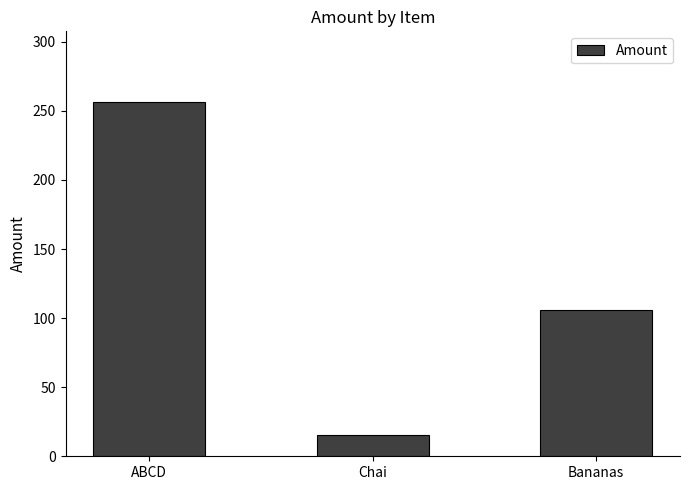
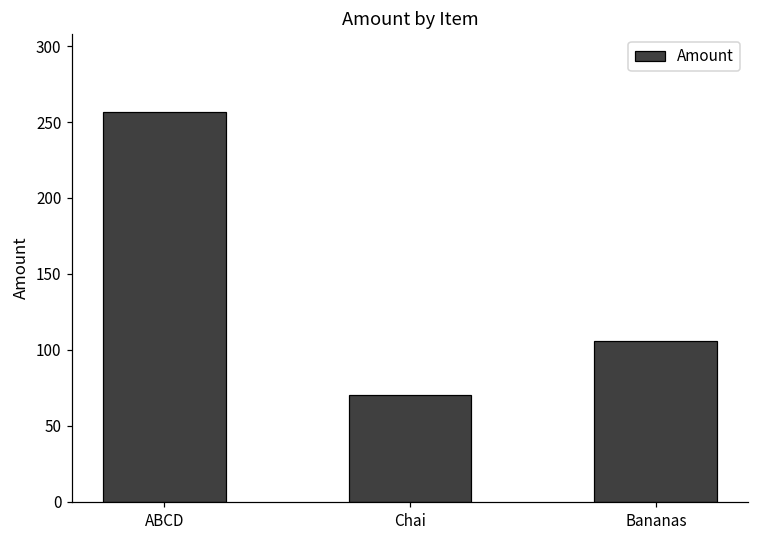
Chai: 15 -> 70
